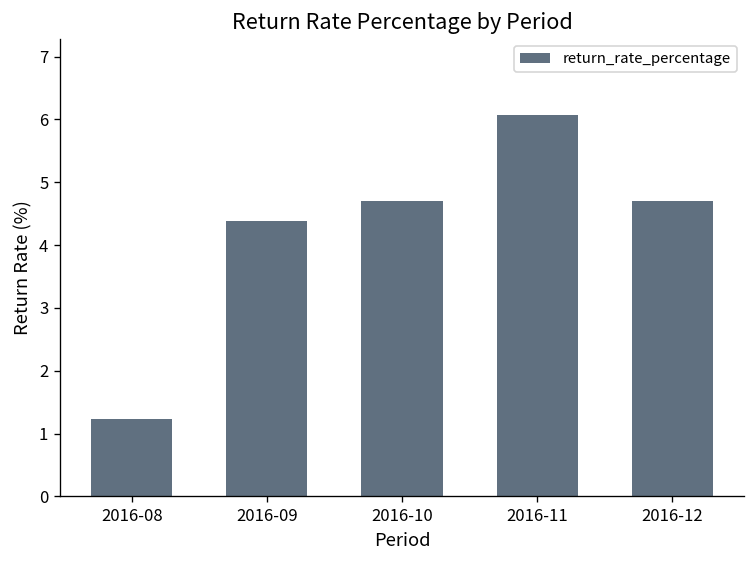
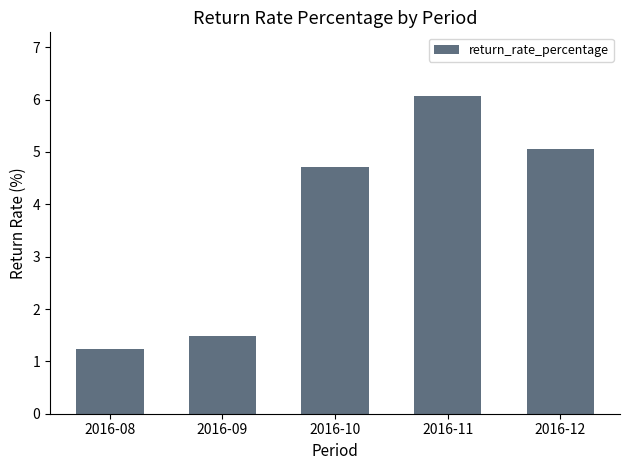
2016-09: 4.4 -> 1.5
2016-12: 4.7 -> 5.1
